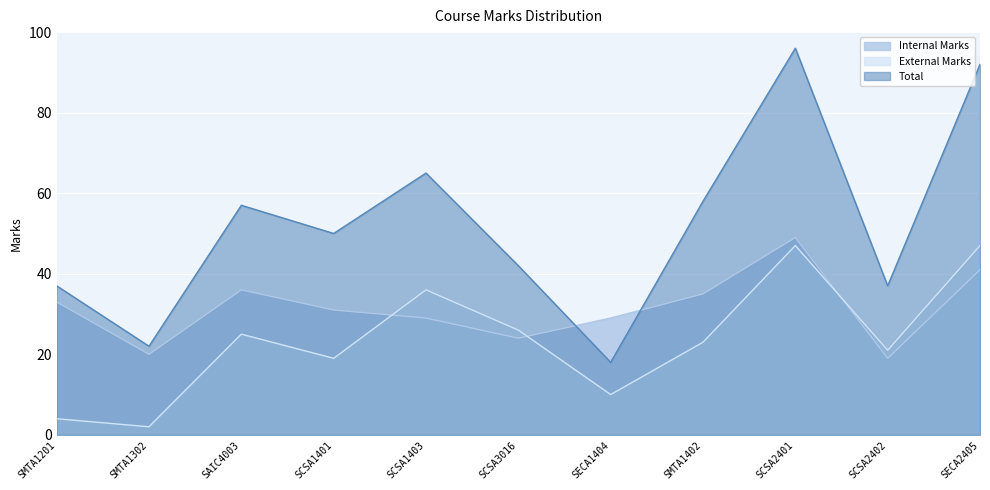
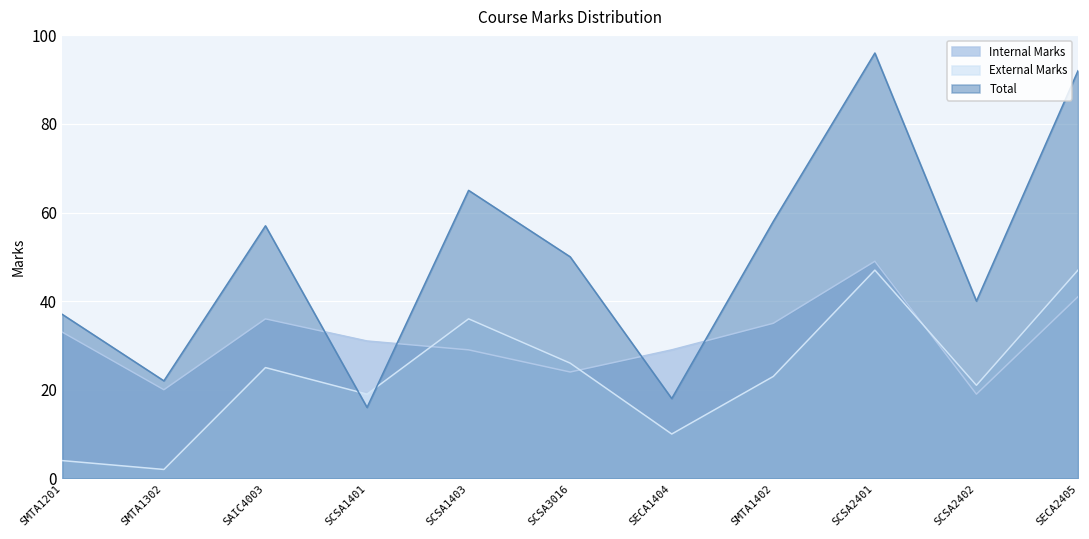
Total, SCSA1401: 50 -> 16
Total, SCSA3016: 42 -> 50
Total, SCSA2402: 37 -> 40
